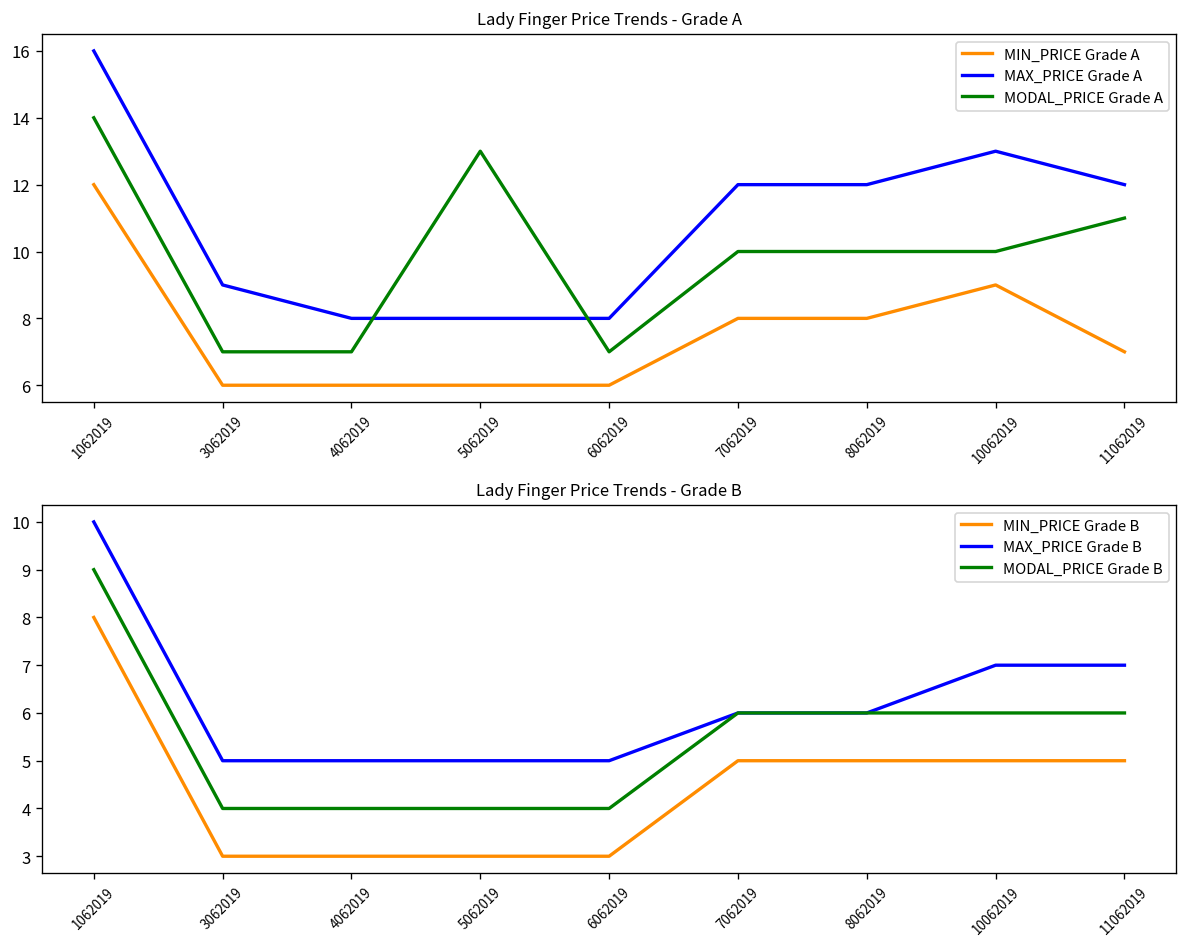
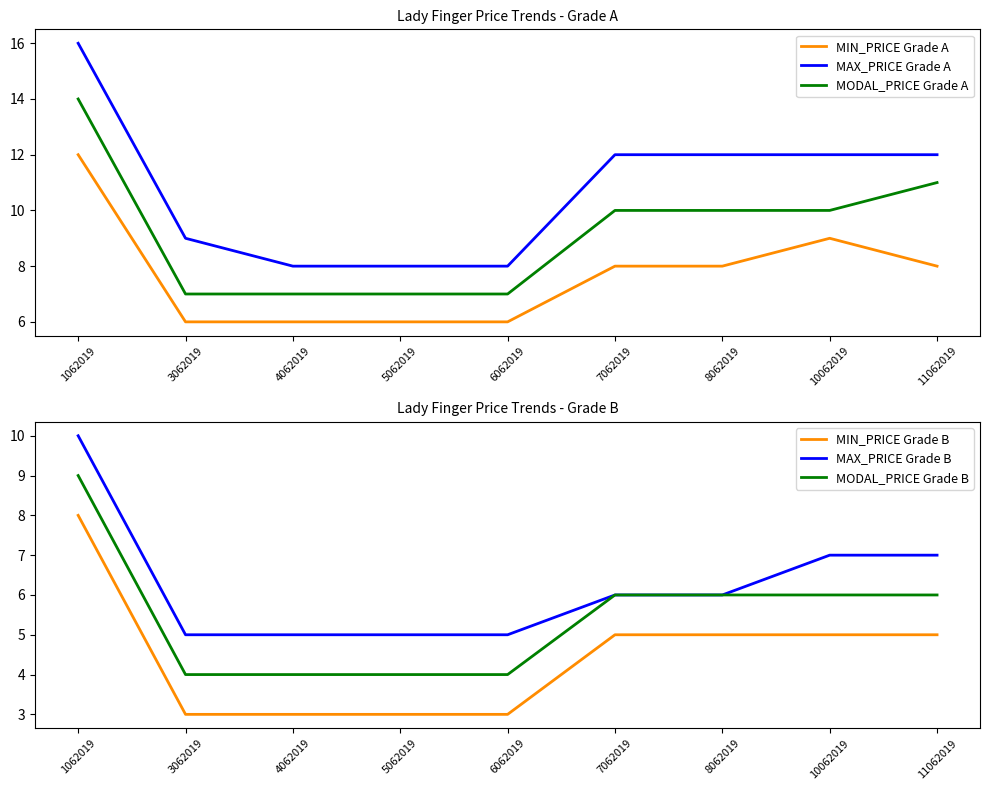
Lady Finger Price Trends - Grade A, MODAL_PRICE Grade A, 5062019: 13 -> 7
Lady Finger Price Trends - Grade A, MAX_PRICE Grade A, 10062019: 13 -> 12
Lady Finger Price Trends - Grade A, MIN_PRICE Grade A, 11062019: 7 -> 8
